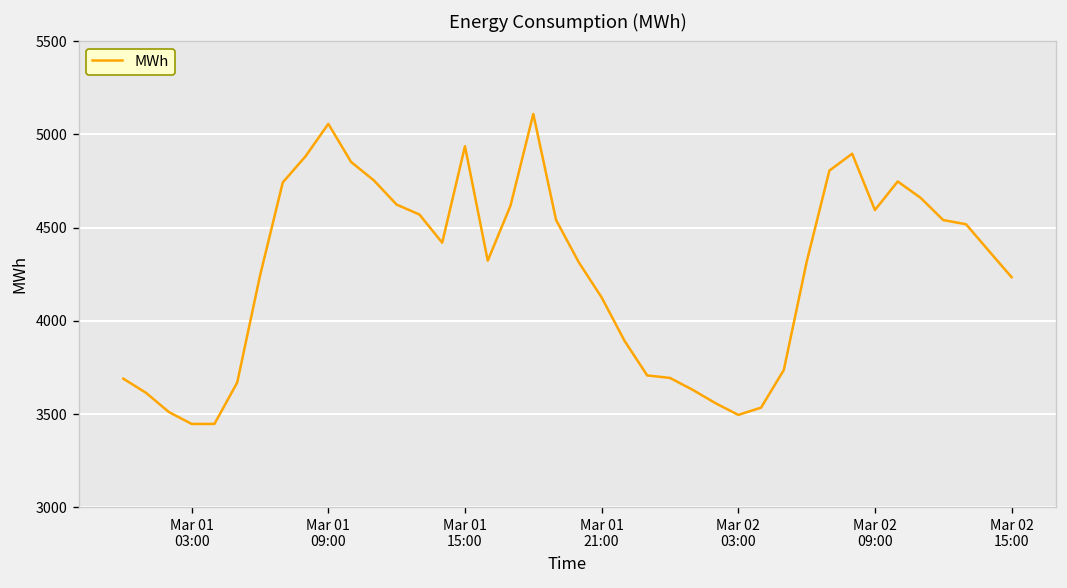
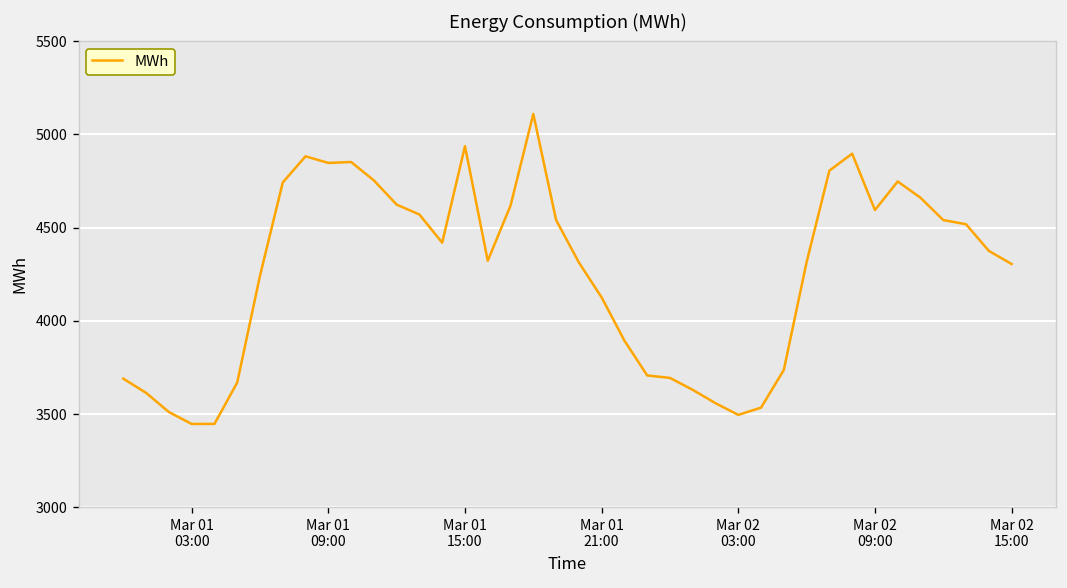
Mar 01 09:00: 5060 -> 4850
Mar 02 15:00: 4230 -> 4300
